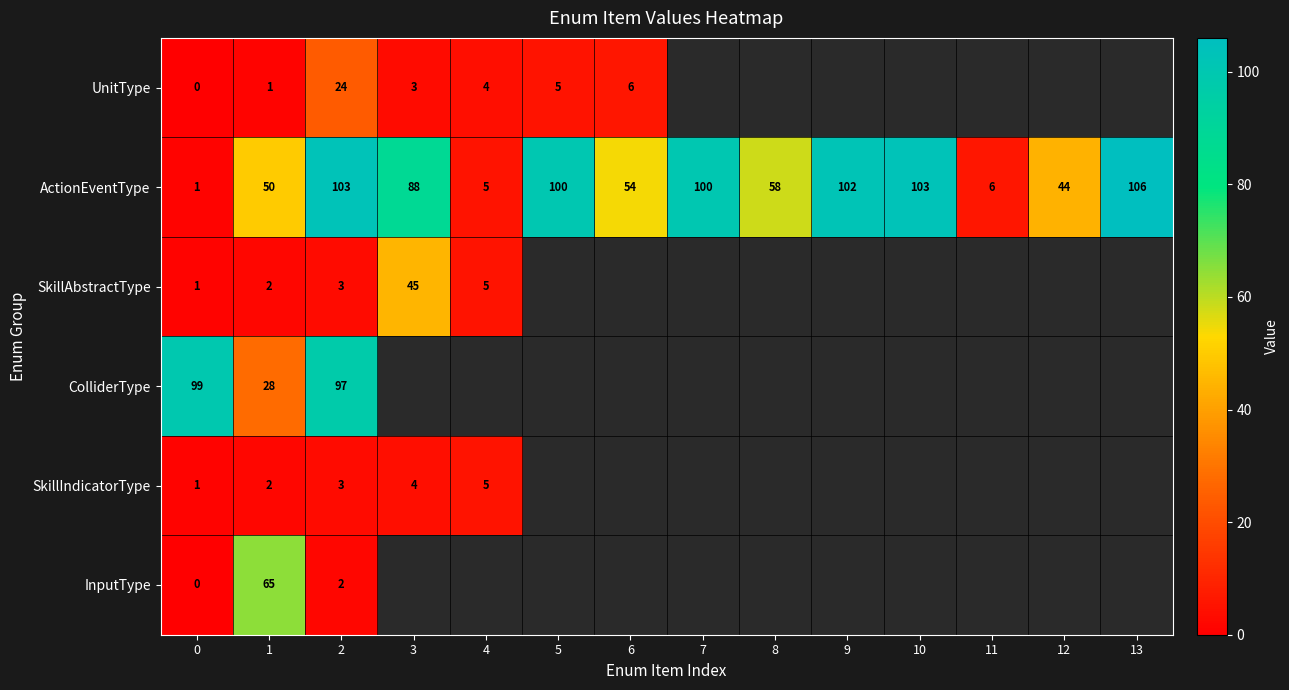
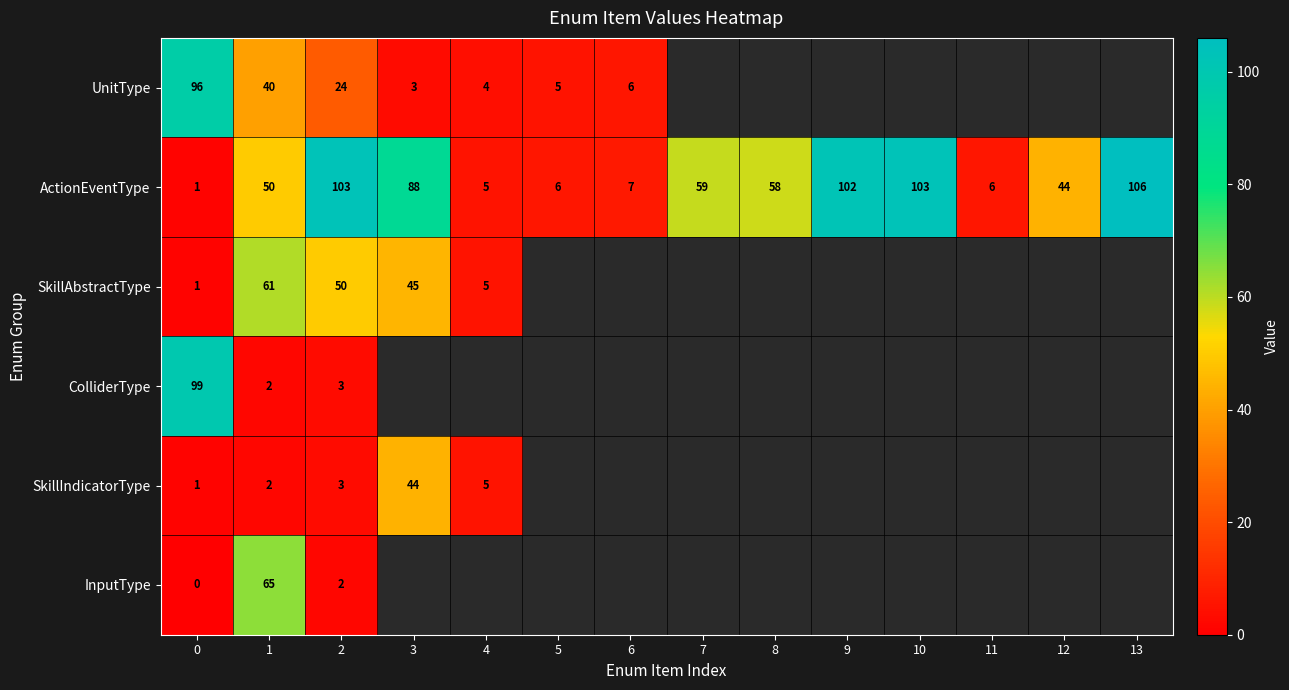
UnitType, 0: 0 -> 96
UnitType, 1: 1 -> 40
ActionEventType, 5: 100 -> 6
ActionEventType, 6: 54 -> 7
ActionEventType, 7: 100 -> 59
SkillAbstractType, 1: 2 -> 61
SkillAbstractType, 2: 3 -> 50
ColliderType, 1: 28 -> 2
ColliderType, 2: 97 -> 3
SkillIndicatorType, 3: 4 -> 44
